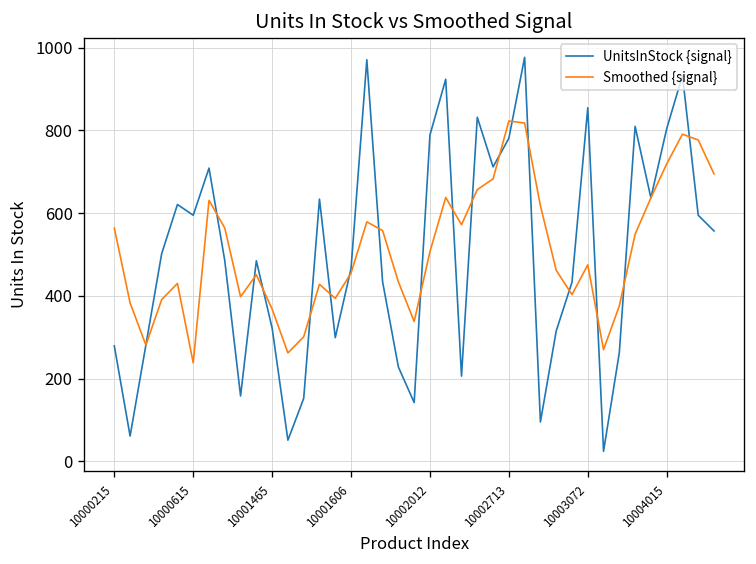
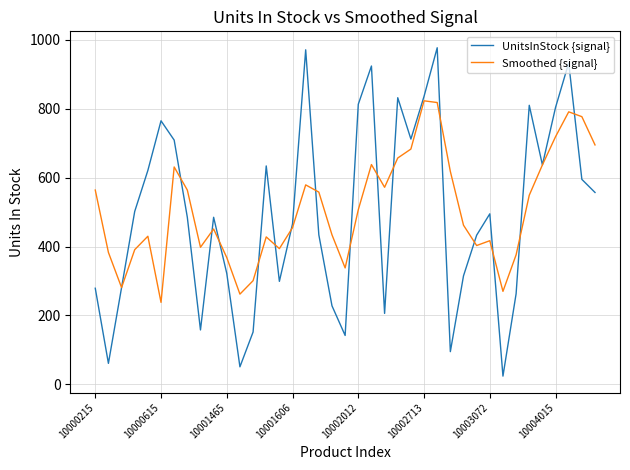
UnitsInStock {signal}, 10000615: 600 -> 770
UnitsInStock {signal}, 10002012: 790 -> 810
UnitsInStock {signal}, 10002713: 780 -> 840
UnitsInStock {signal}, 10003072: 860 -> 500
Smoothed {signal}, 10003072: 480 -> 420
